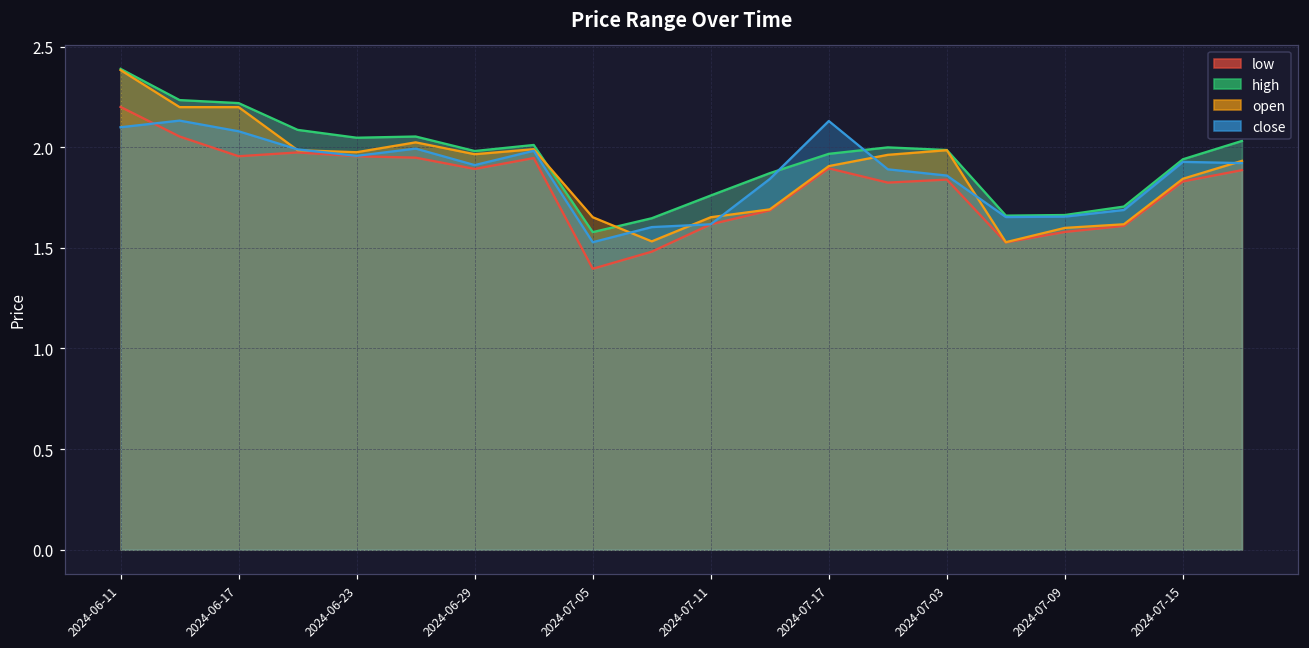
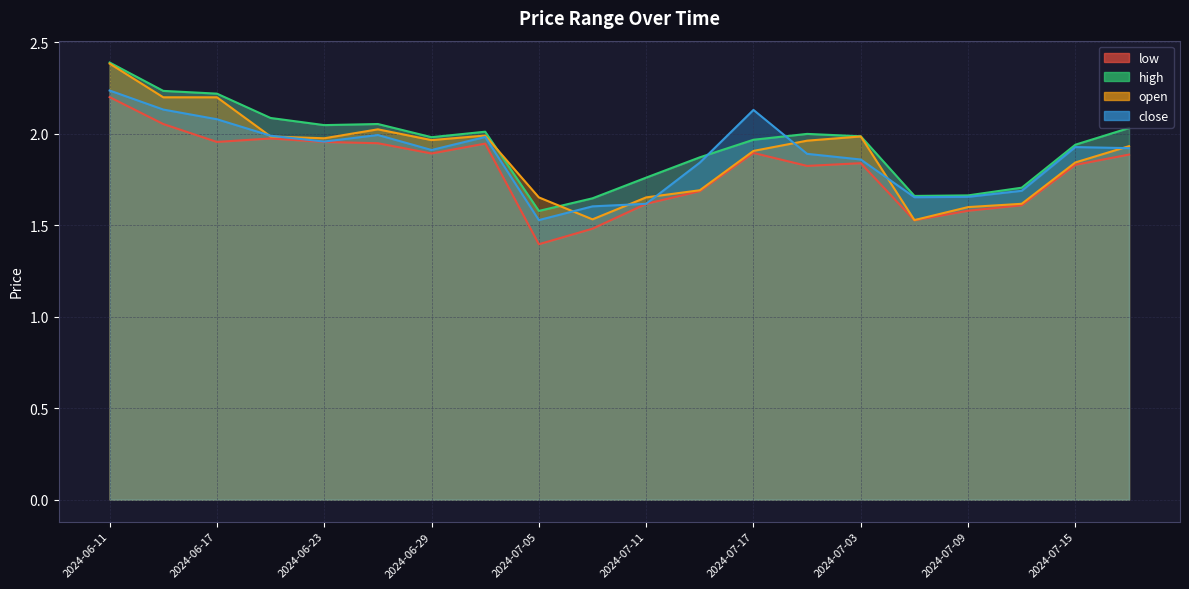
close, 2024-06-11: 2.10 -> 2.24
